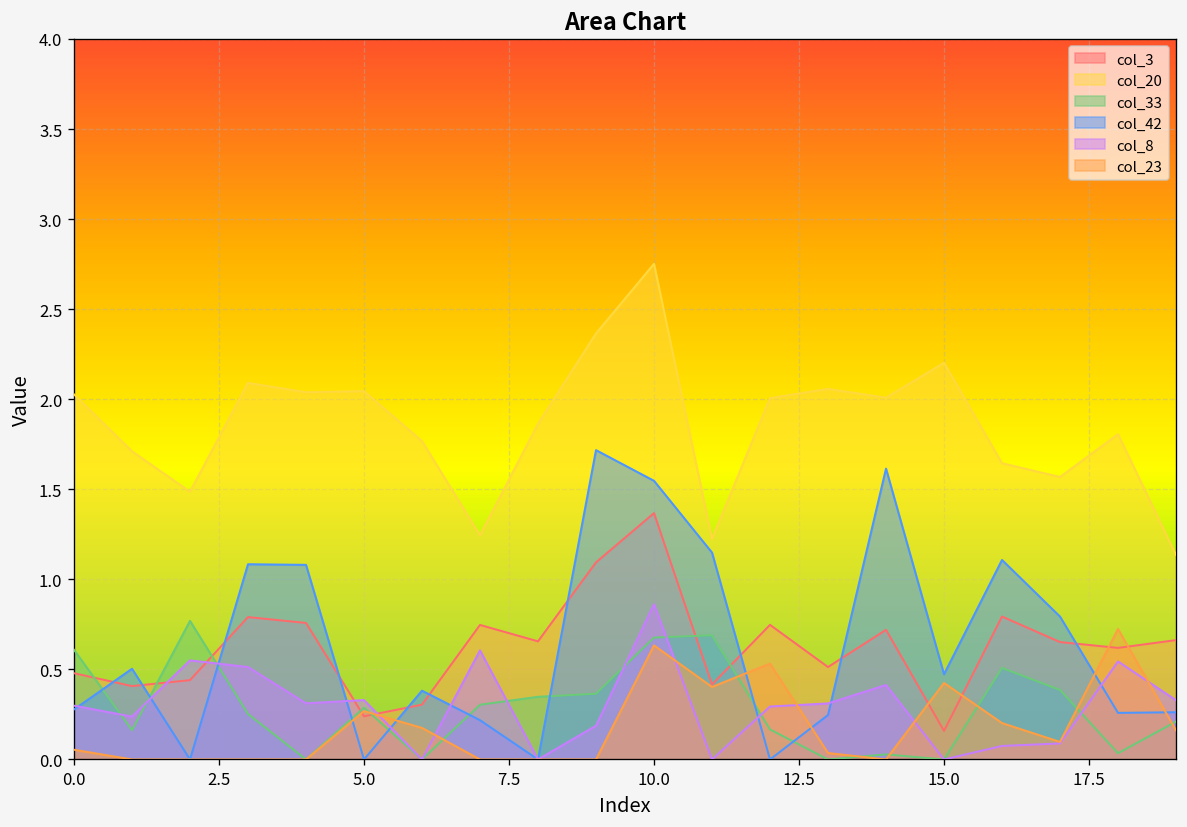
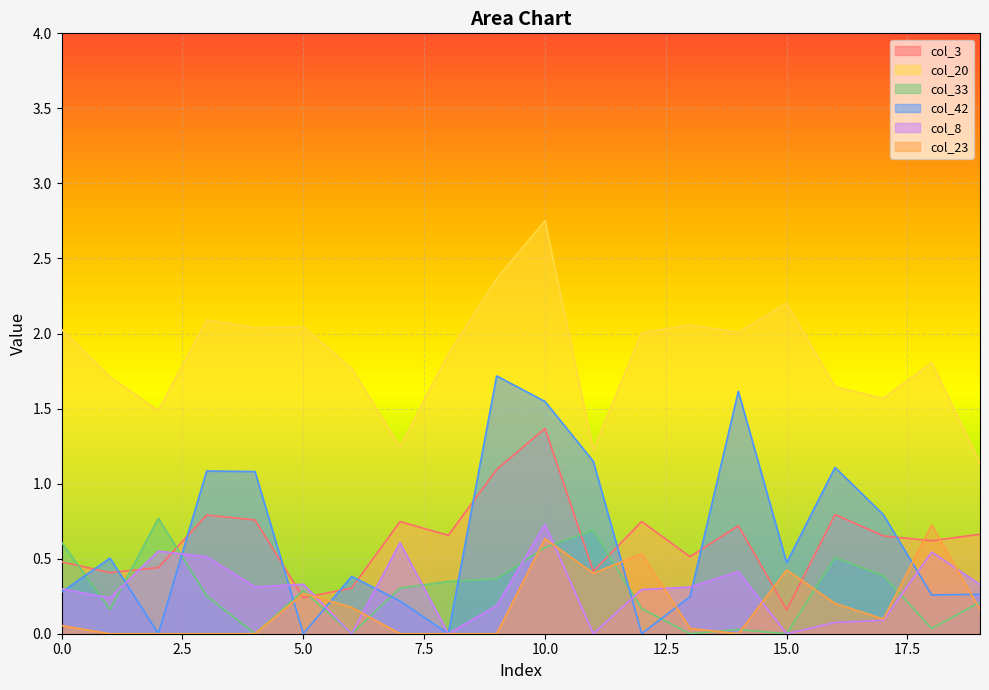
col_33, 10.0: 0.68 -> 0.58
col_8, 10.0: 0.86 -> 0.73
